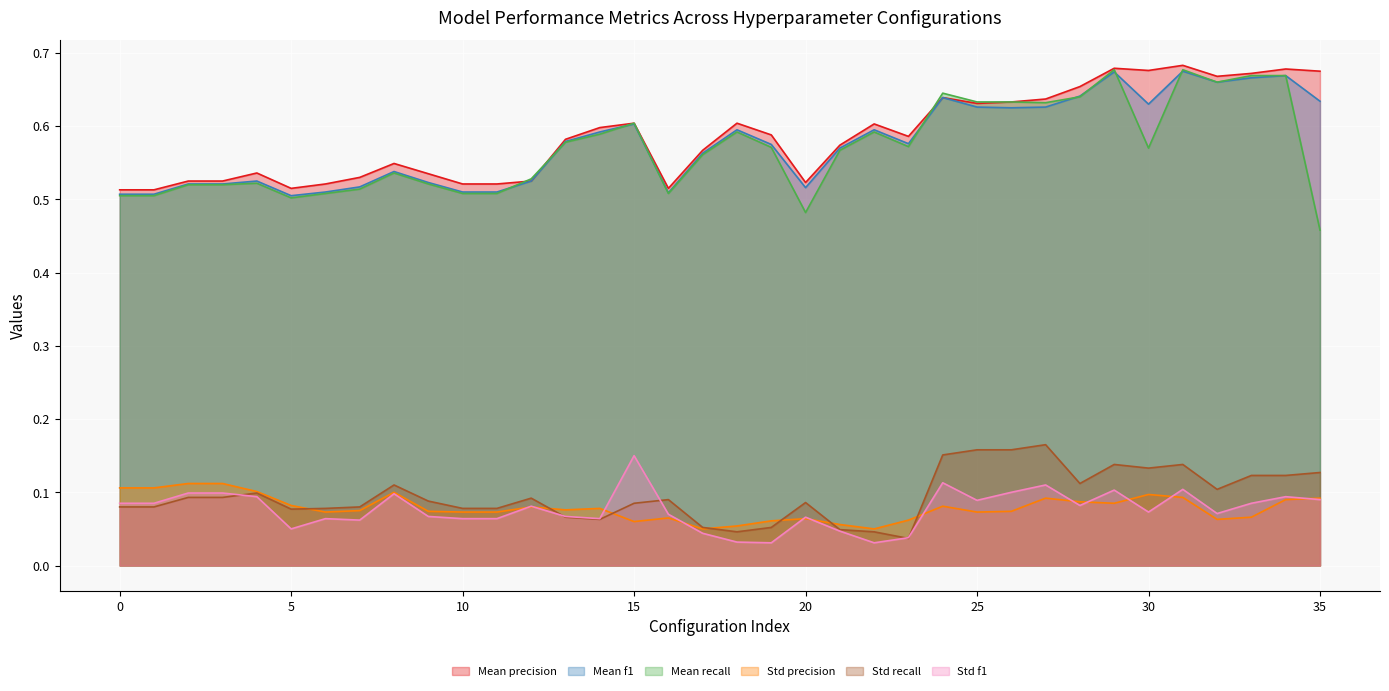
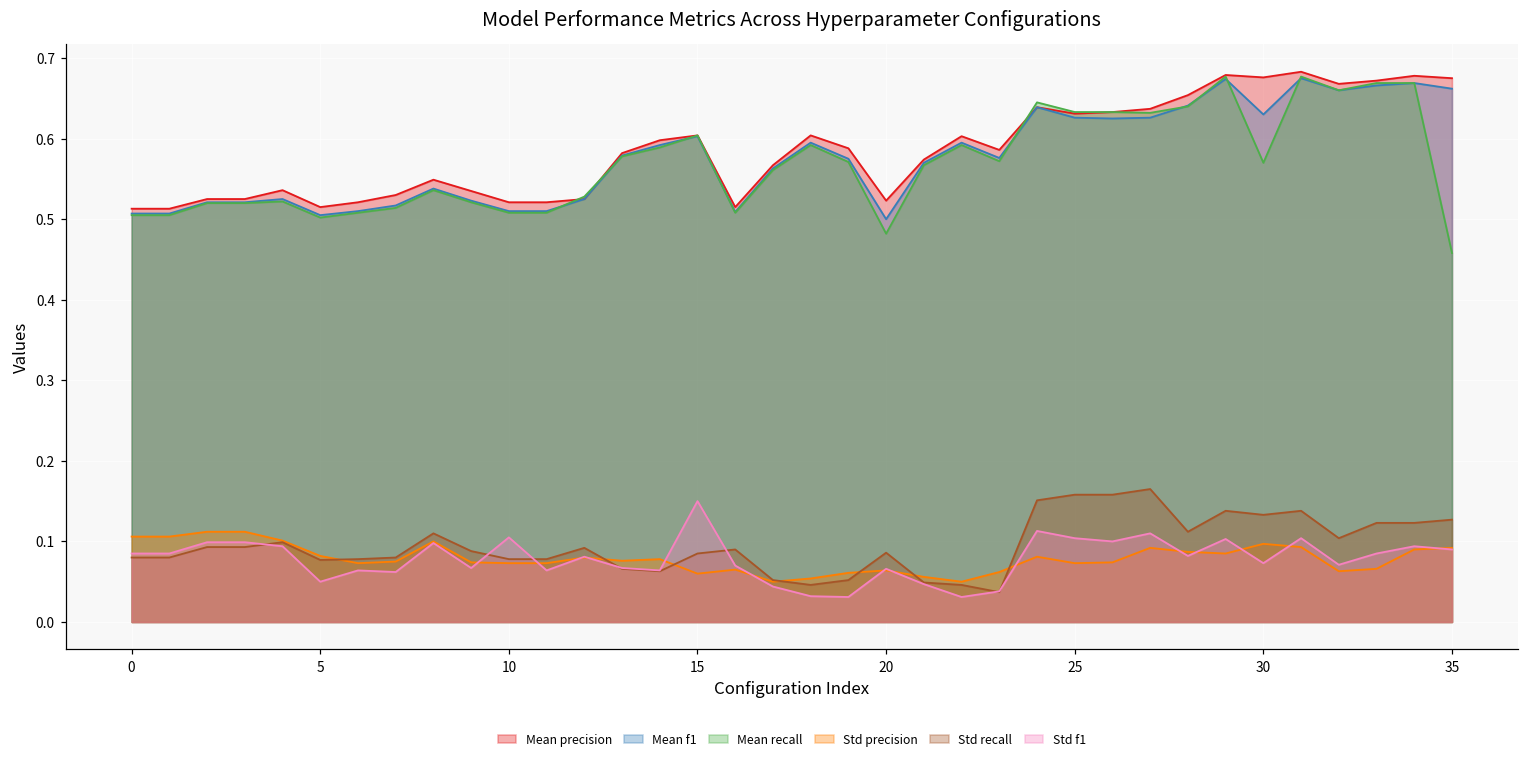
Std f1, 10: 0.06 -> 0.11
Mean f1, 20: 0.52 -> 0.50
Std f1, 25: 0.09 -> 0.10
Mean f1, 35: 0.63 -> 0.66
